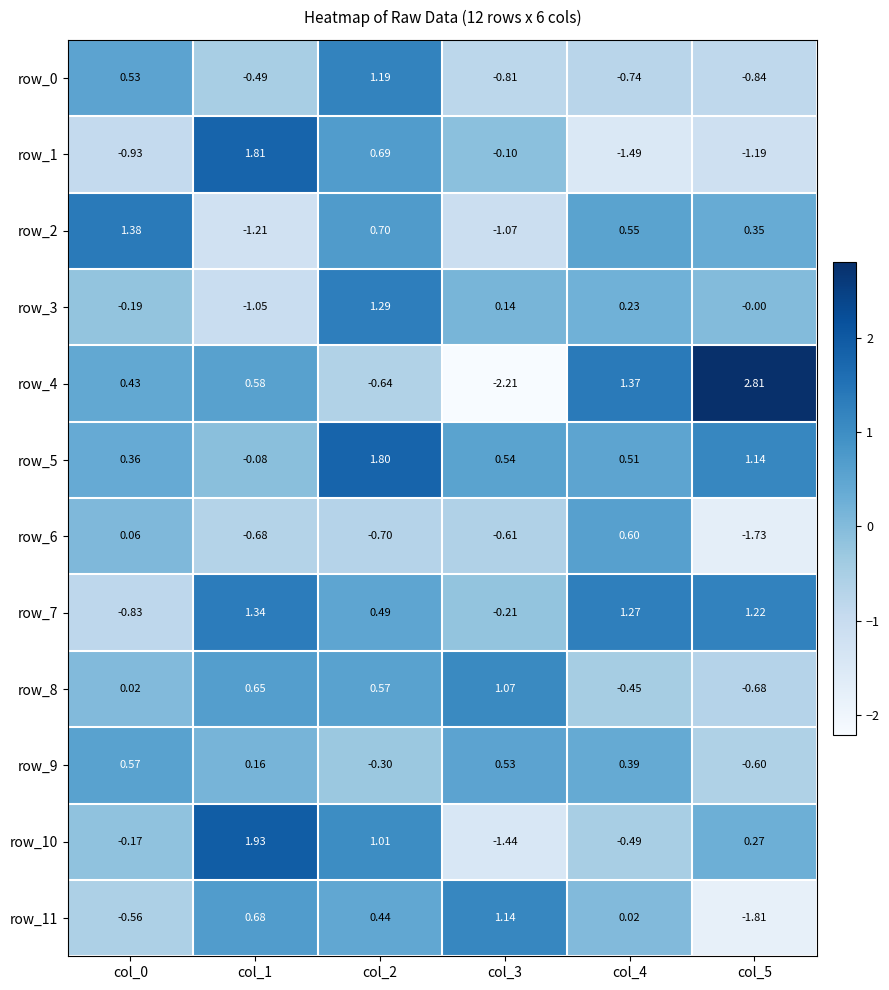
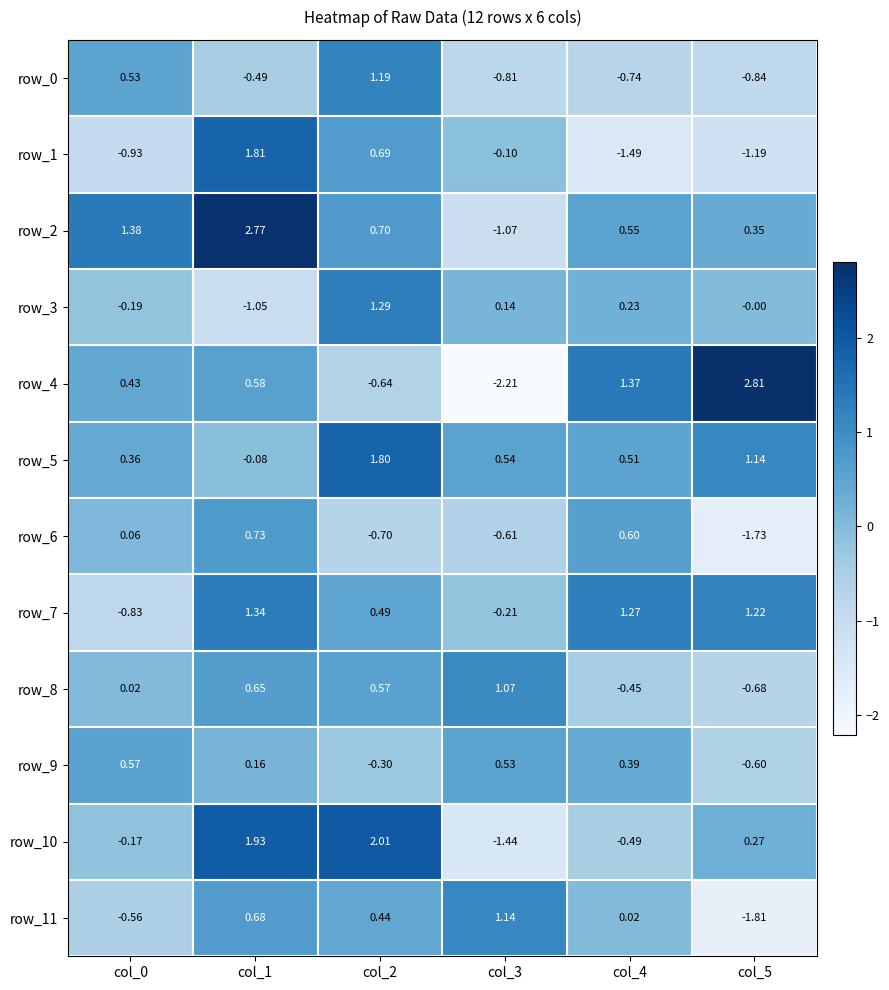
row_2, col_1: -1.21 -> 2.77
row_6, col_1: -0.68 -> 0.73
row_10, col_2: 1.01 -> 2.01
